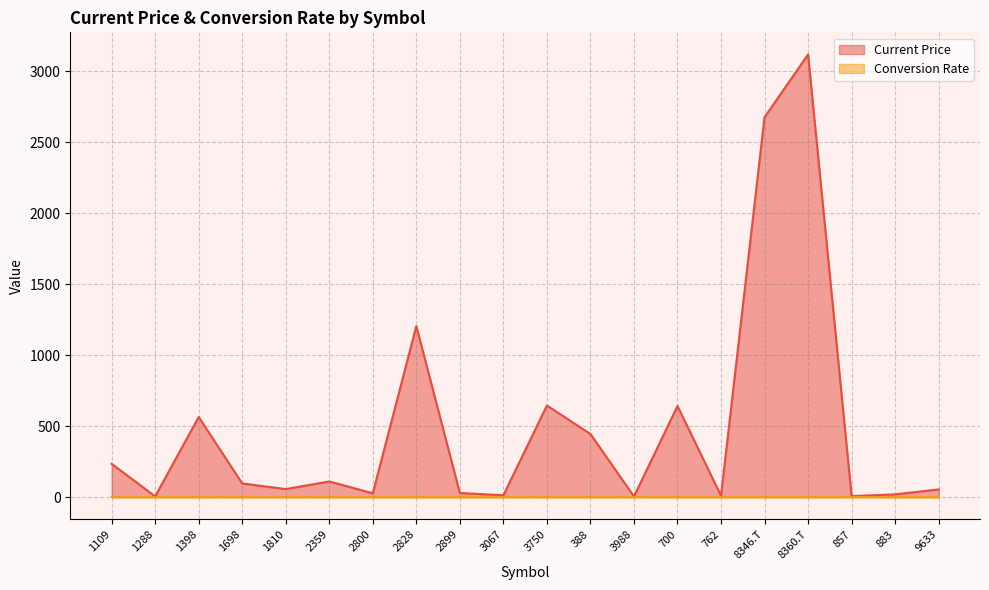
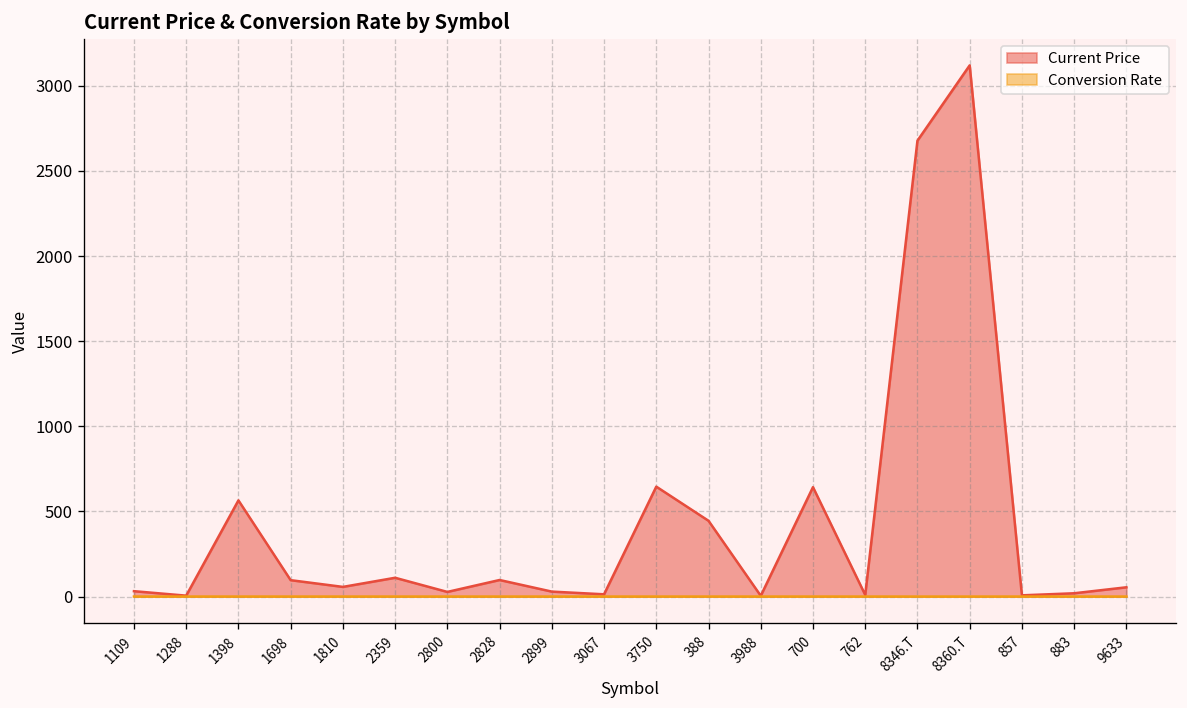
Current Price, 1109: 230 -> 30
Current Price, 2828: 1210 -> 100
